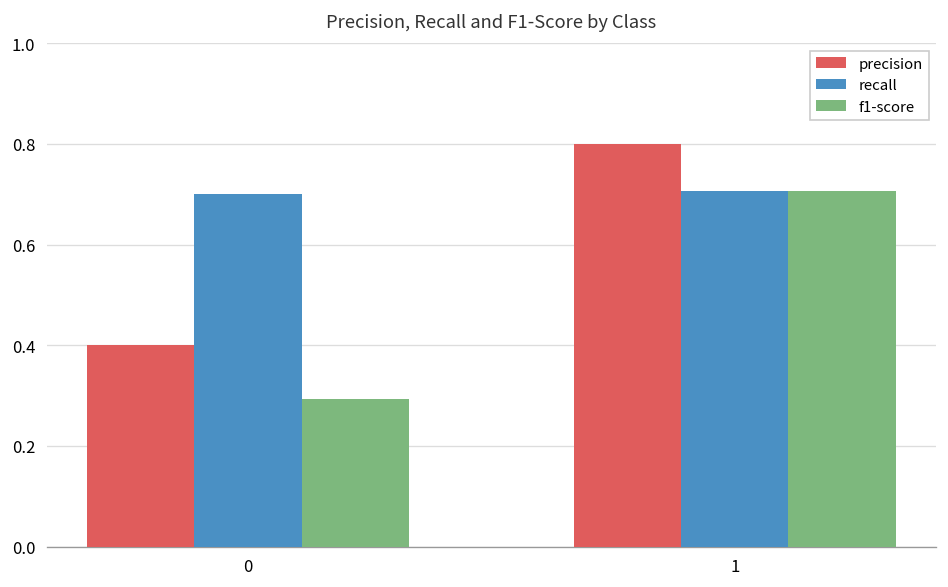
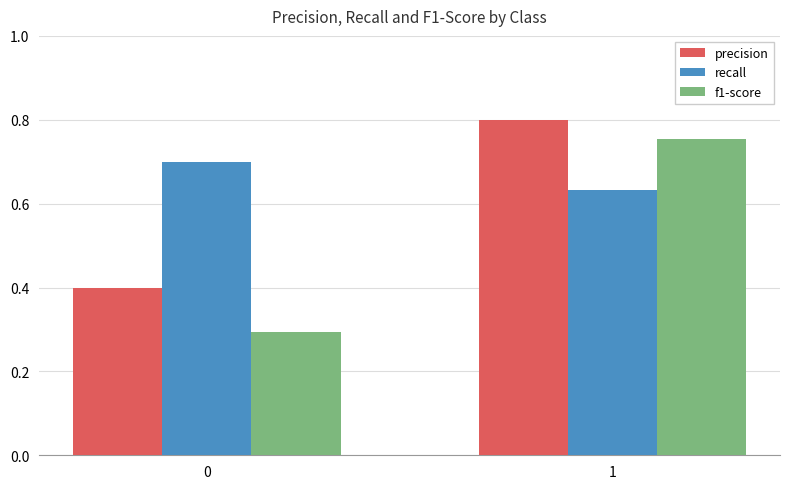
recall, 1: 0.71 -> 0.63
f1-score, 1: 0.71 -> 0.75
